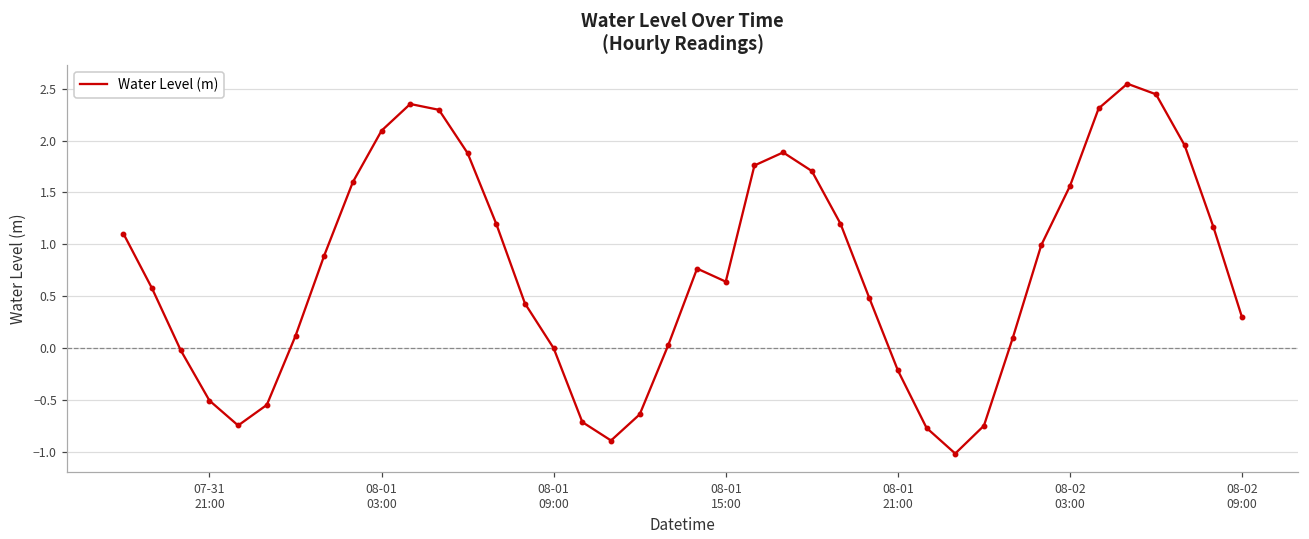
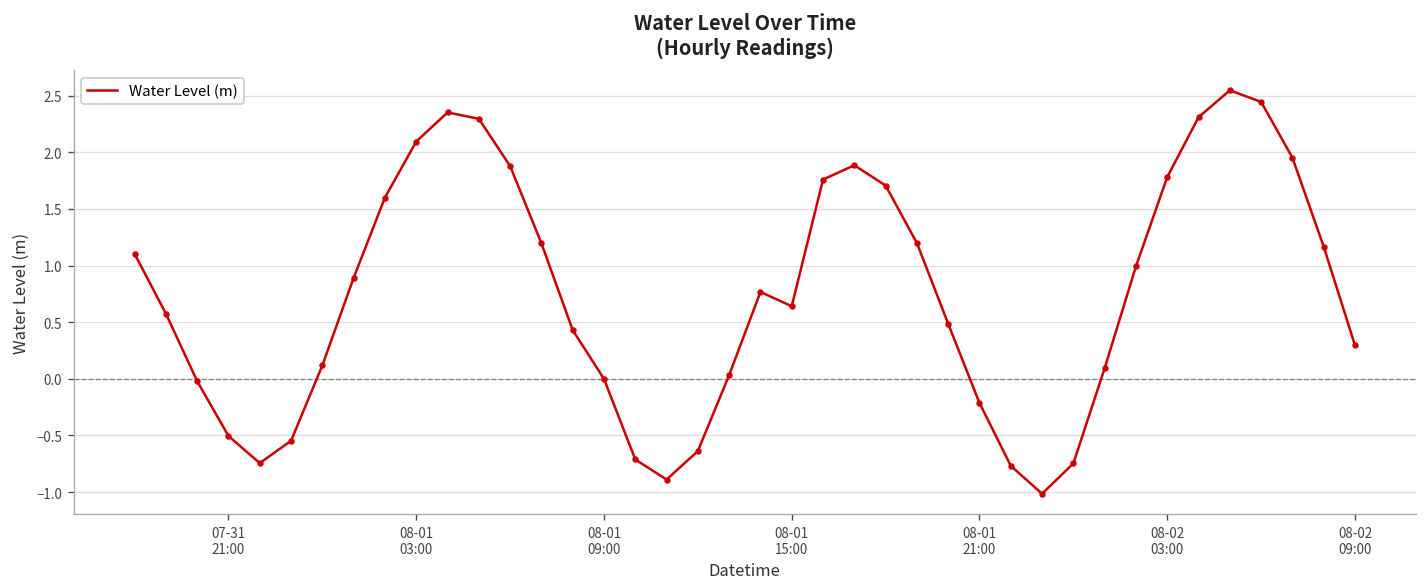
08-02 03:00: 1.6 -> 1.8
